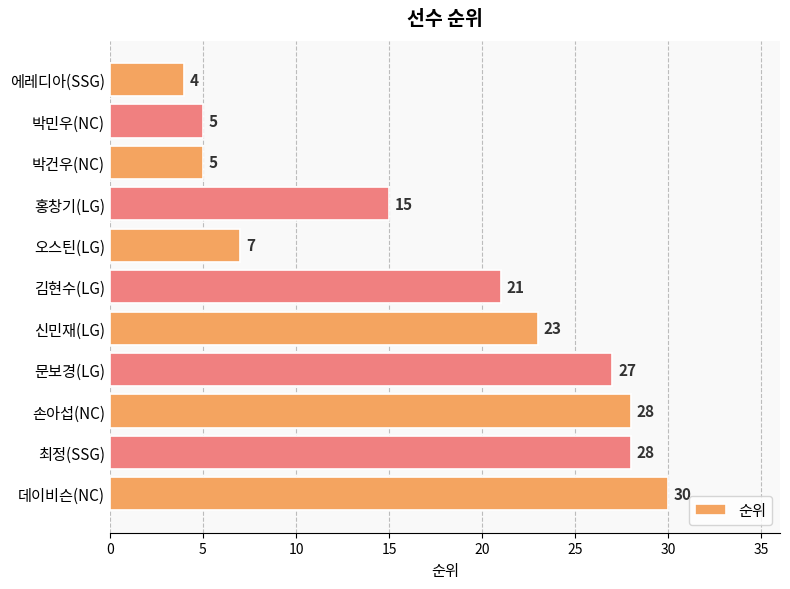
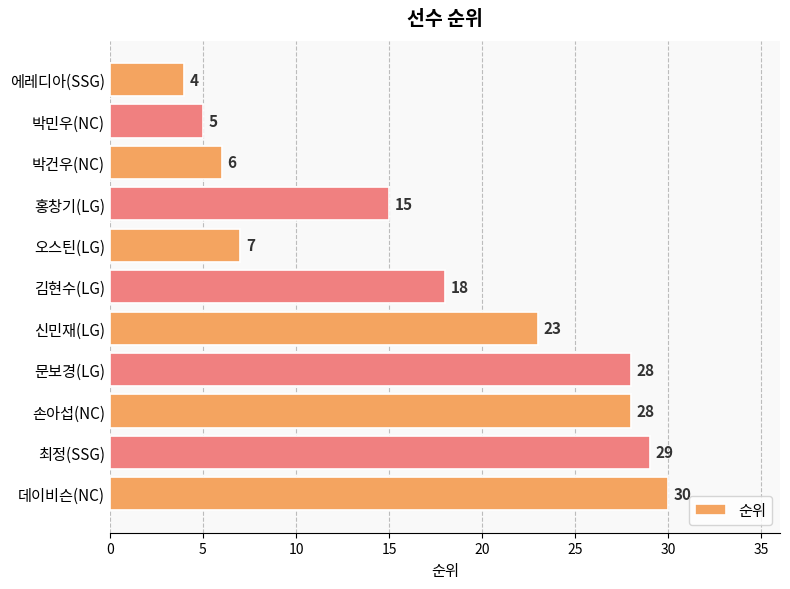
박건우(NC): 5 -> 6
김현수(LG): 21 -> 18
문보경(LG): 27 -> 28
최정(SSG): 28 -> 29
